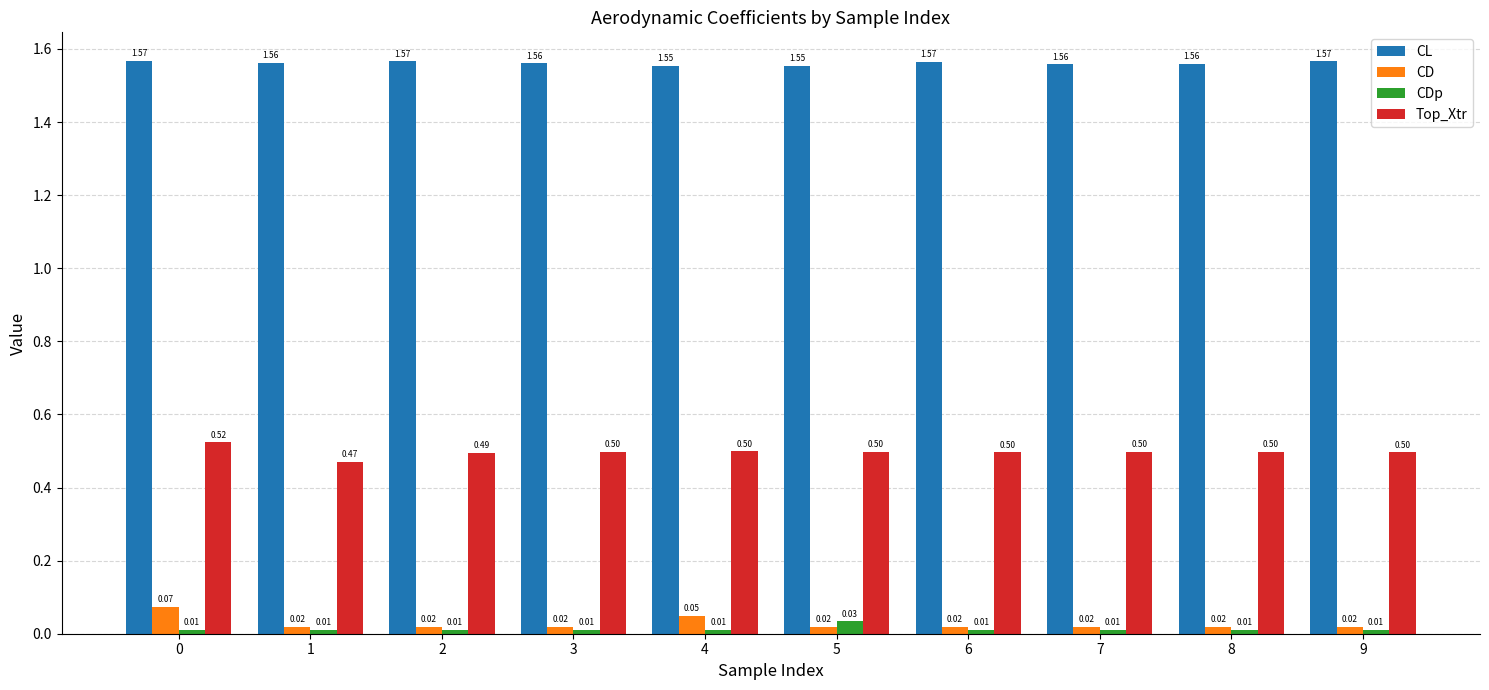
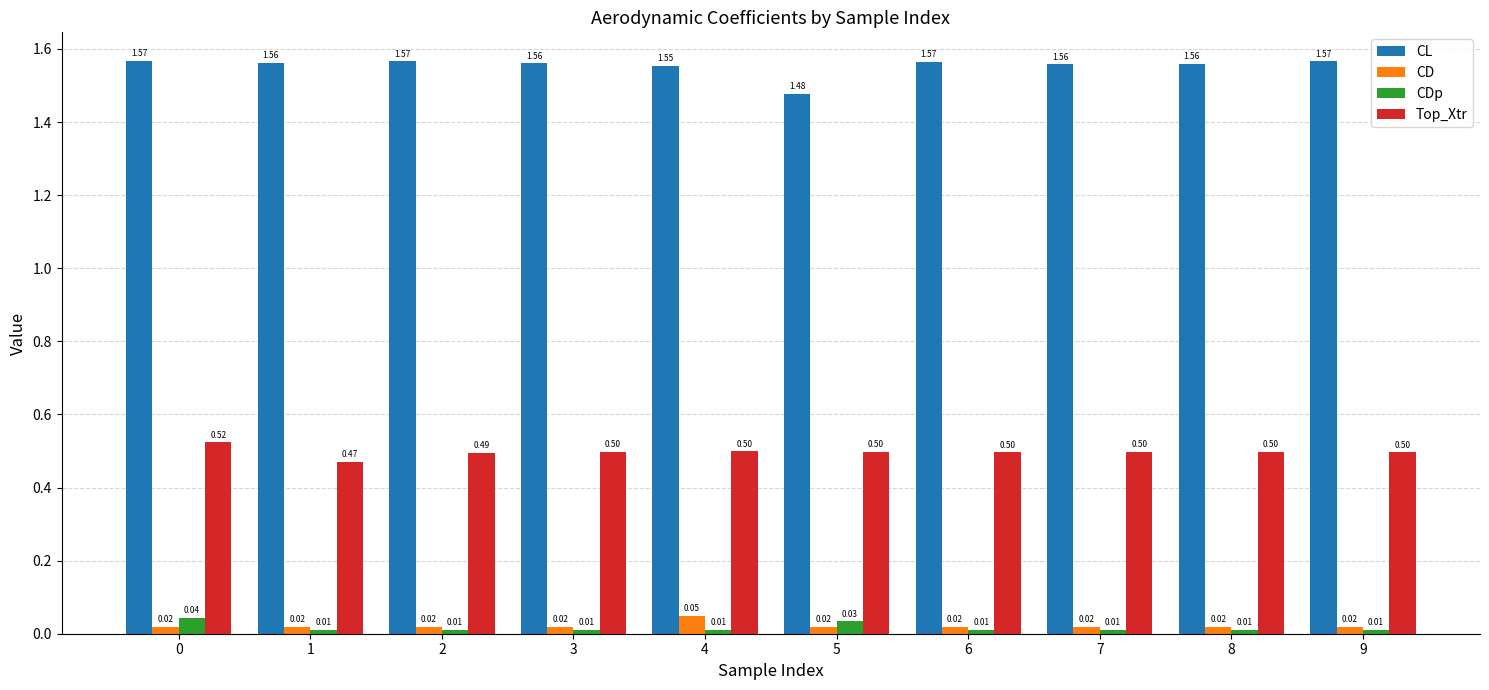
CD, 0: 0.07 -> 0.02
CDp, 0: 0.01 -> 0.04
CL, 5: 1.55 -> 1.48
